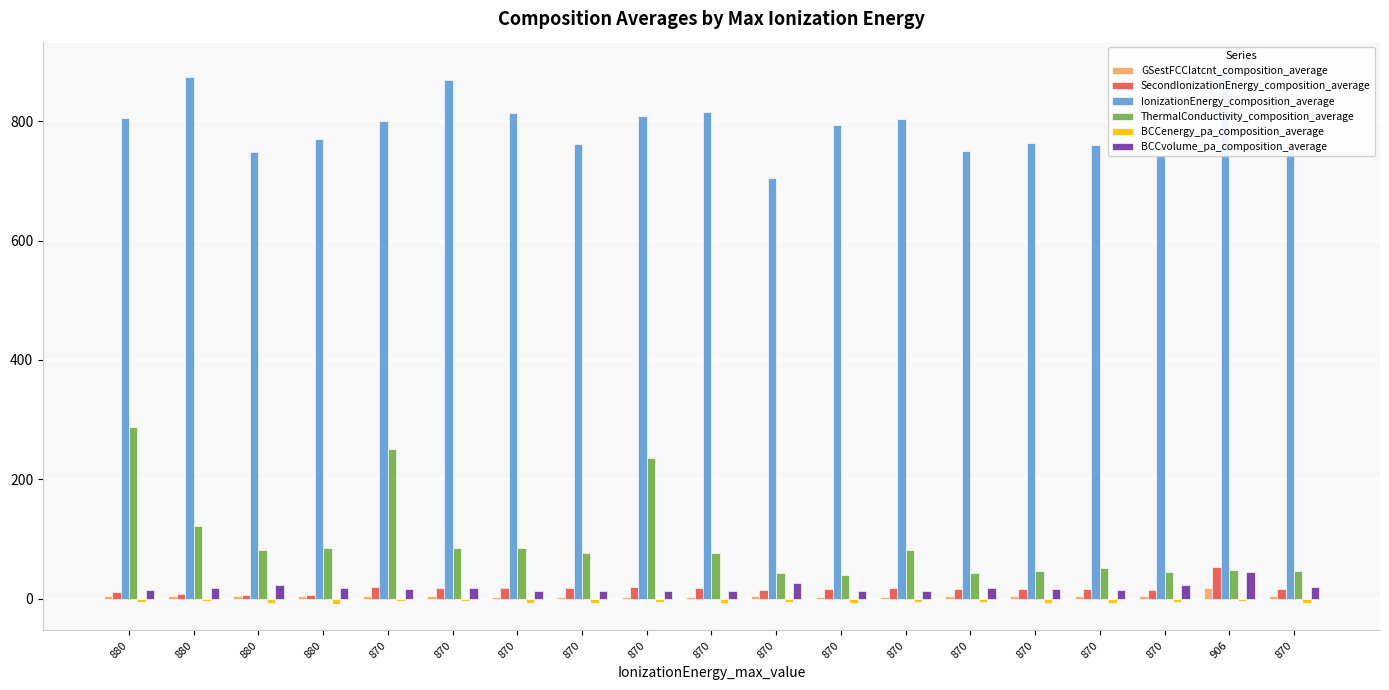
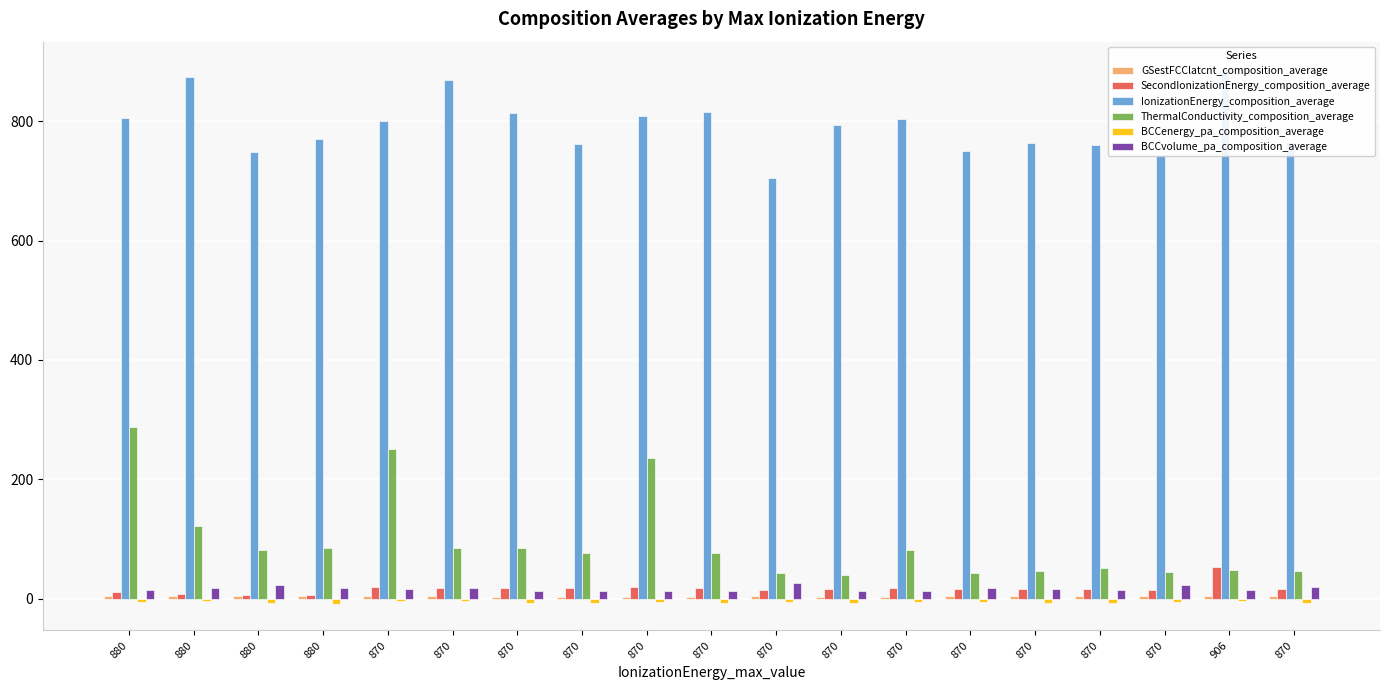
GSestFCClatcnt_composition_average, 906: 20 -> 0
BCCvolume_pa_composition_average, 906: 50 -> 10
